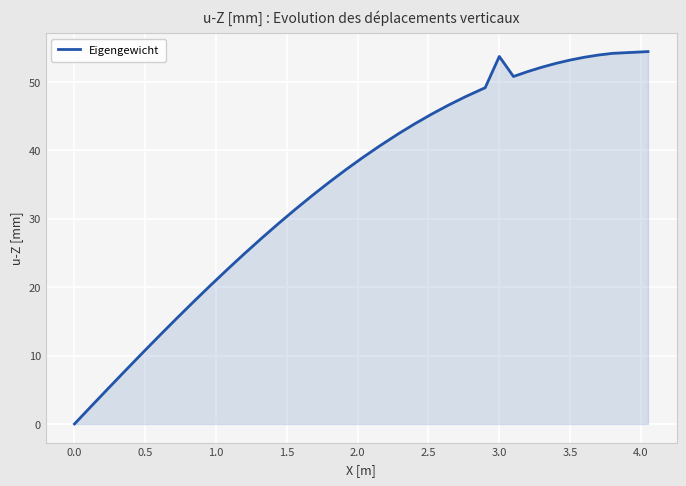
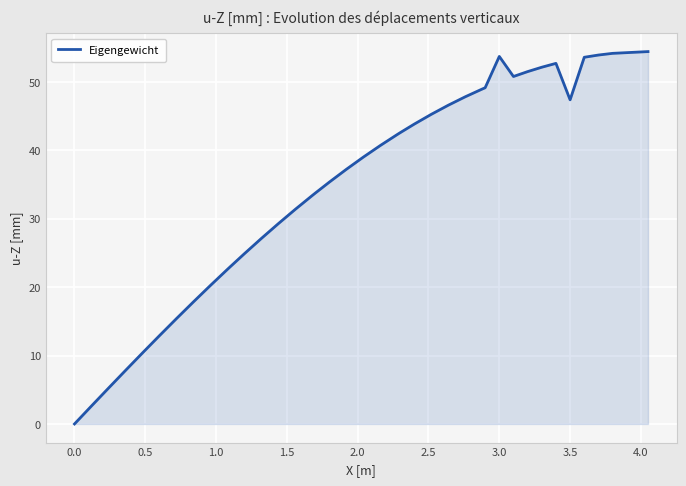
3.5: 53 -> 47
